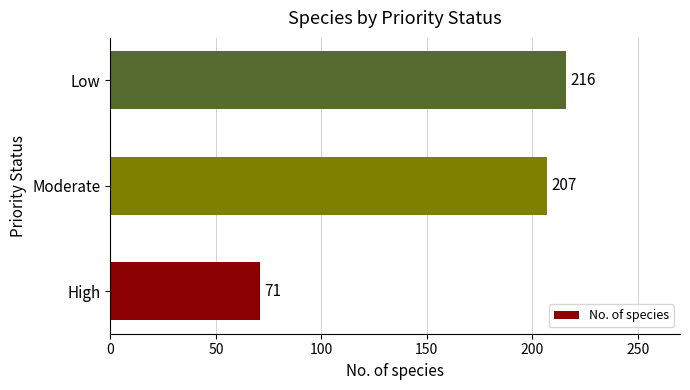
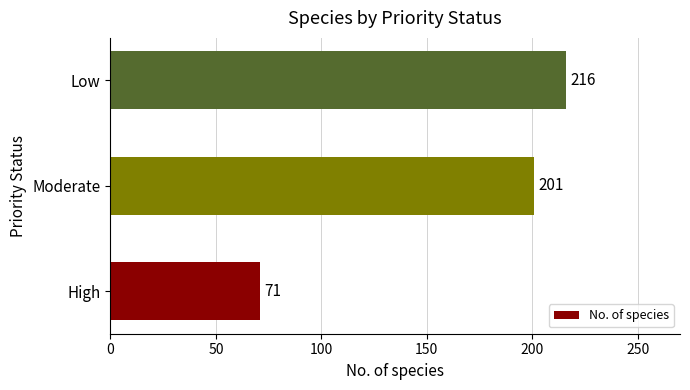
Moderate: 207 -> 201
